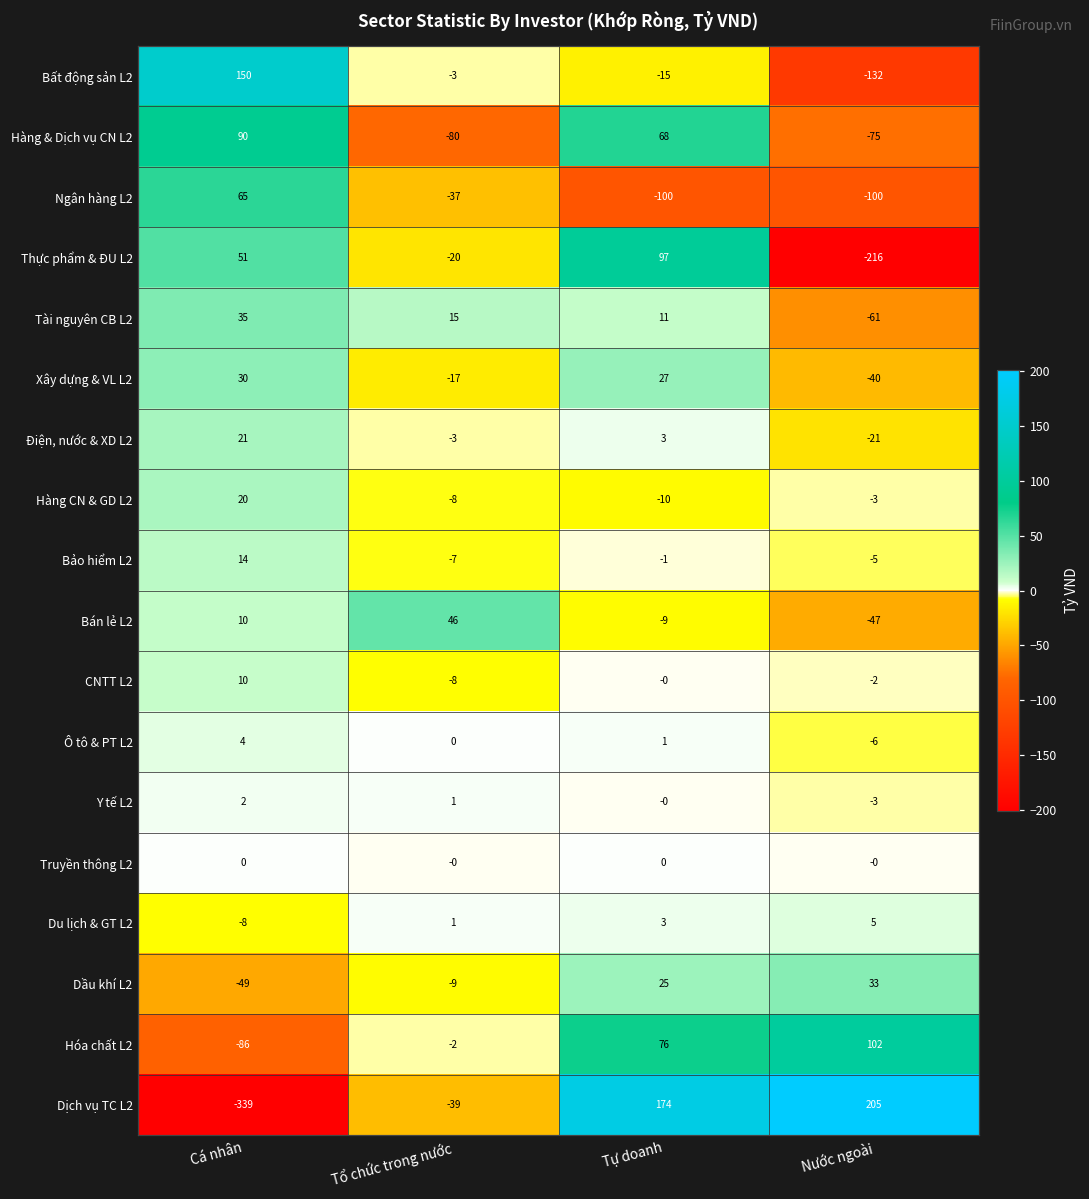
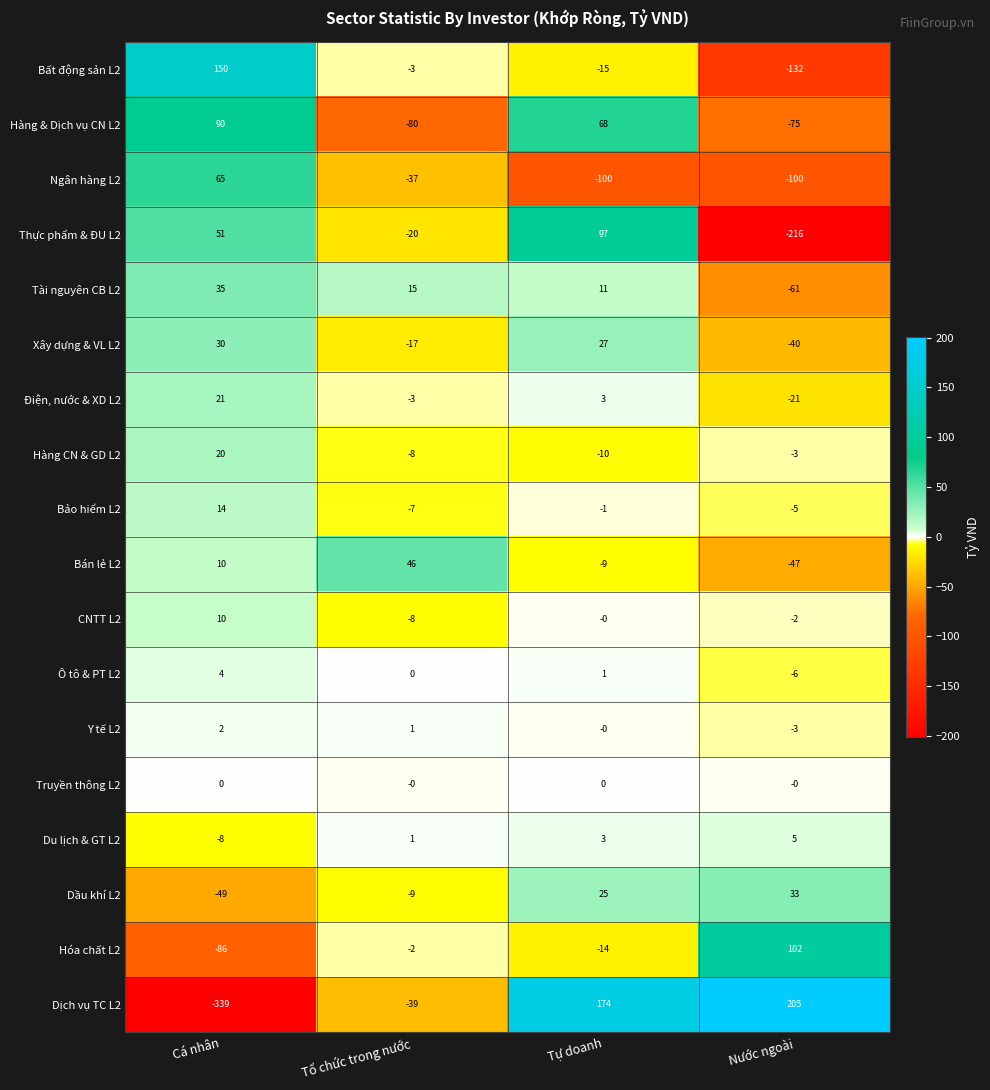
Hóa chất L2, Tự doanh: 76 -> -14
